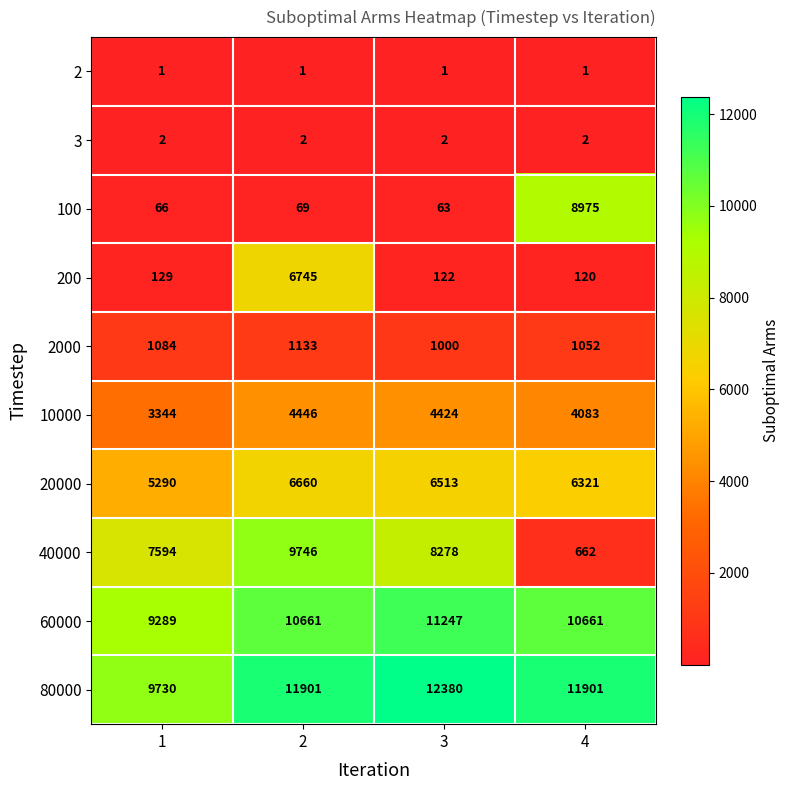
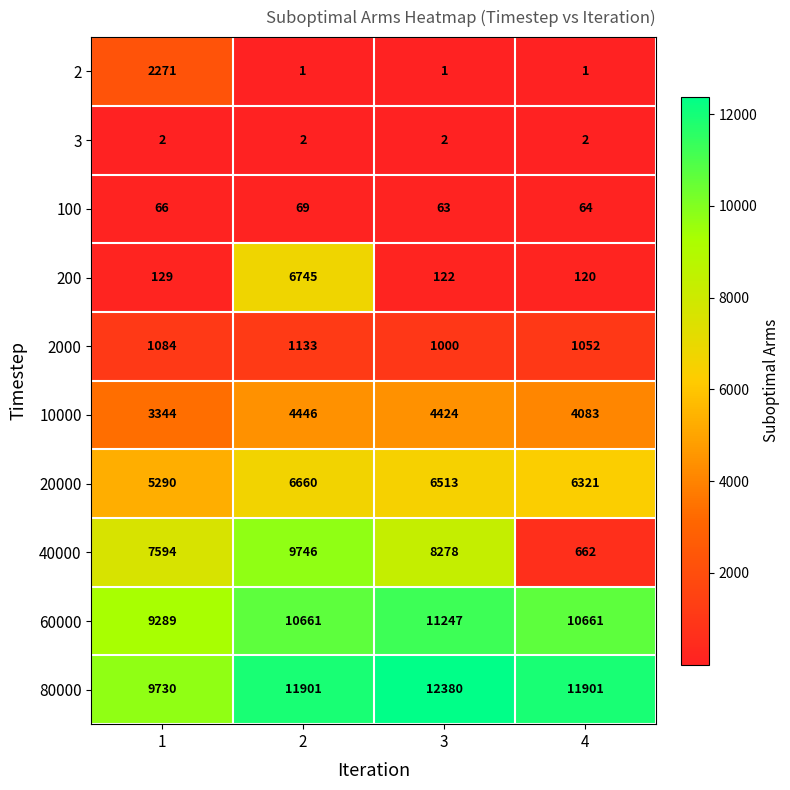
2, 1: 1 -> 2271
100, 4: 8975 -> 64
